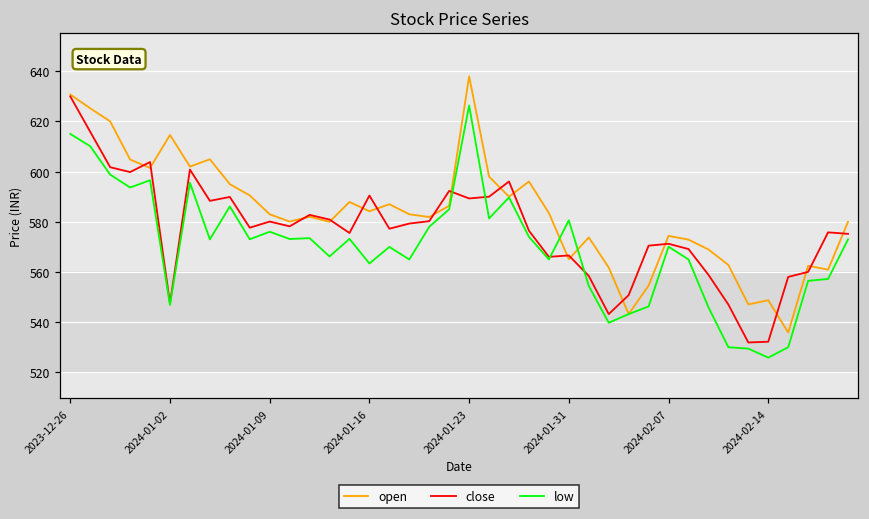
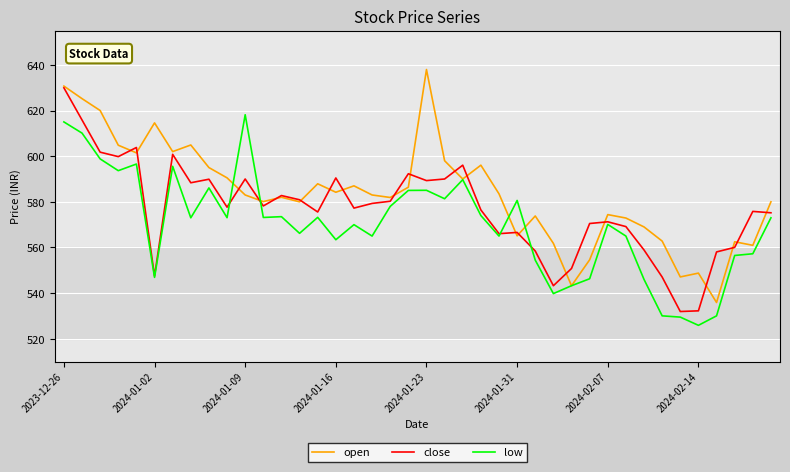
close, 2024-01-09: 580 -> 590
low, 2024-01-09: 576 -> 618
low, 2024-01-23: 626 -> 585
